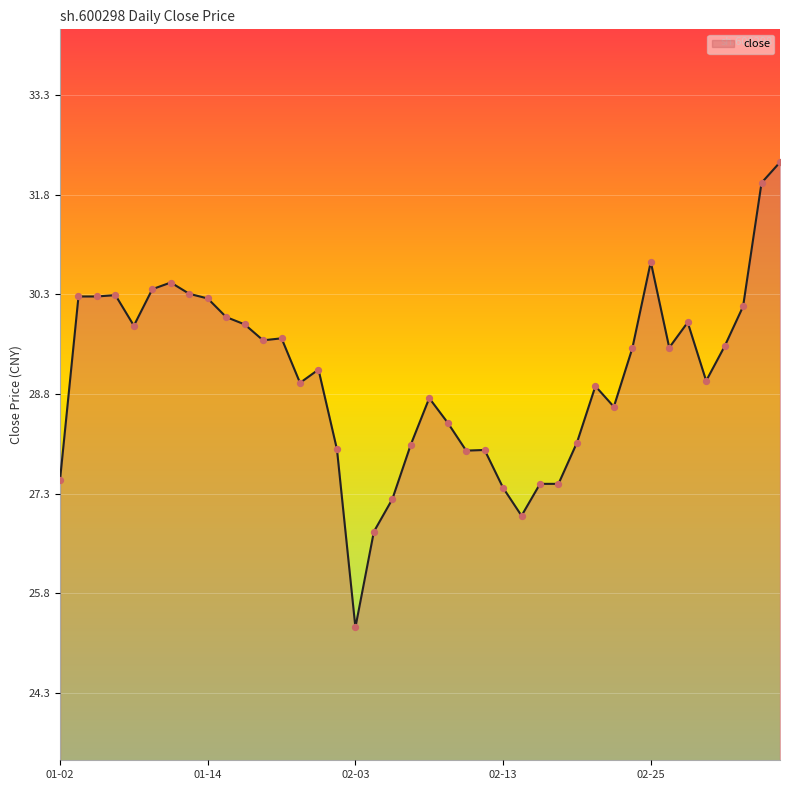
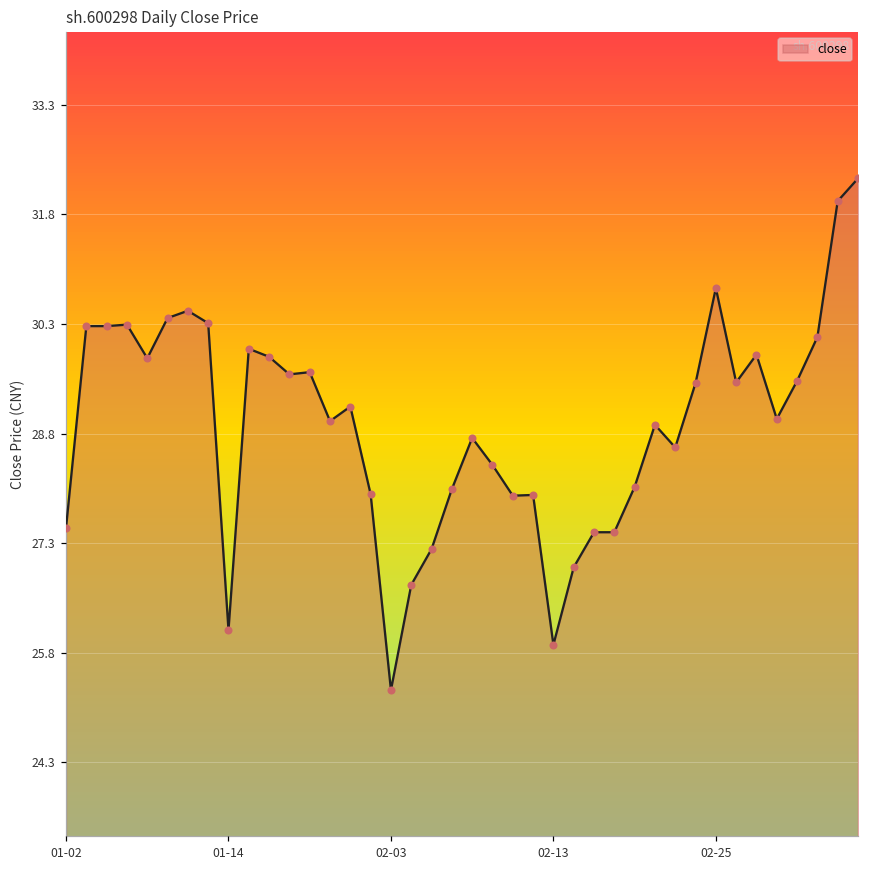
01-14: 30.2 -> 26.1
02-13: 27.4 -> 25.9
